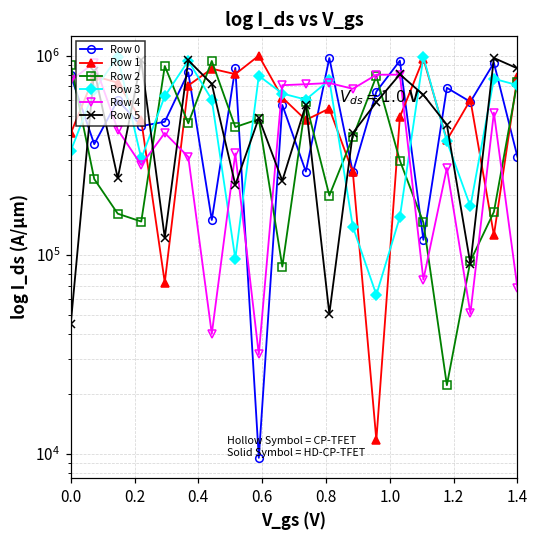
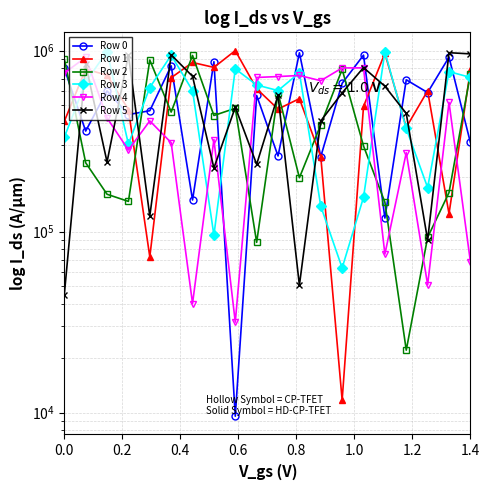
Row 5, 1.4: 900000 -> 1000000
